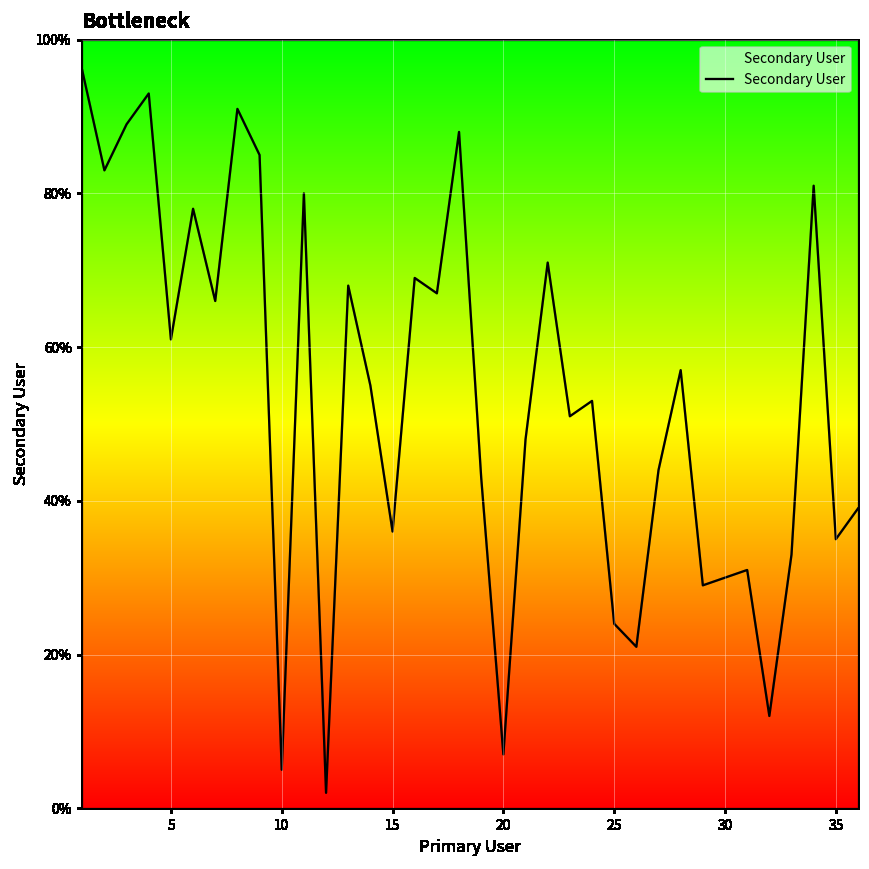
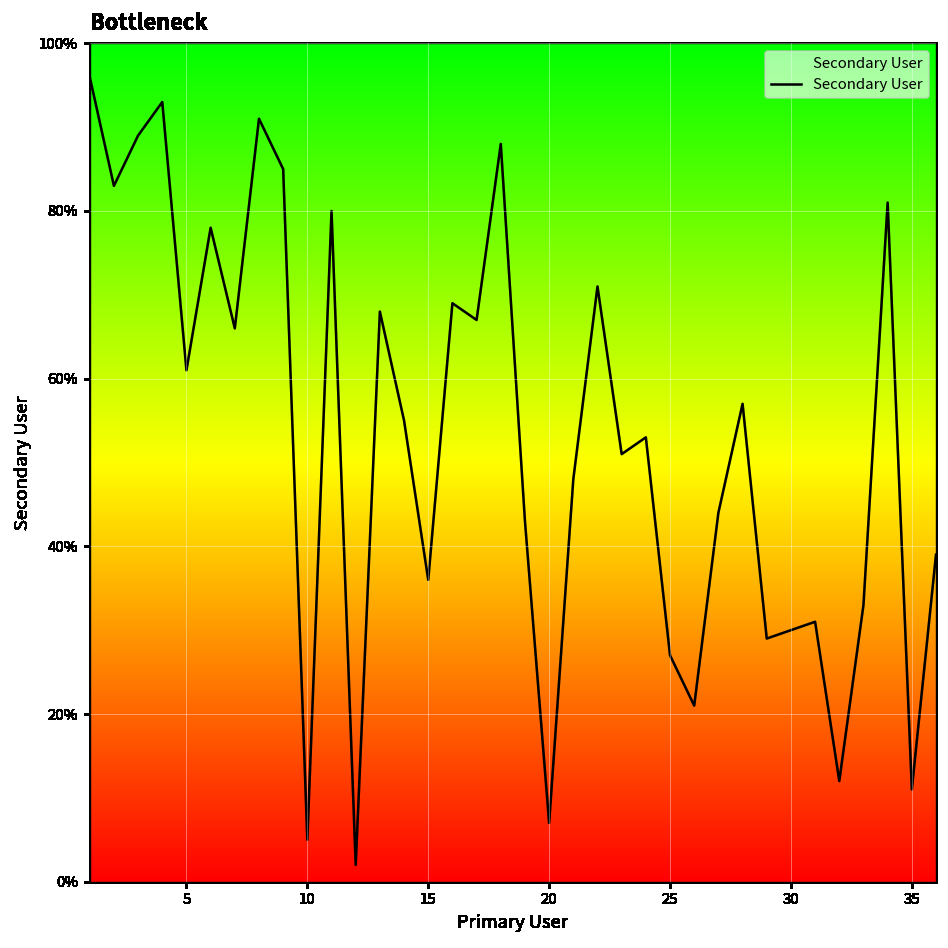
25: 24% -> 27%
35: 35% -> 11%
